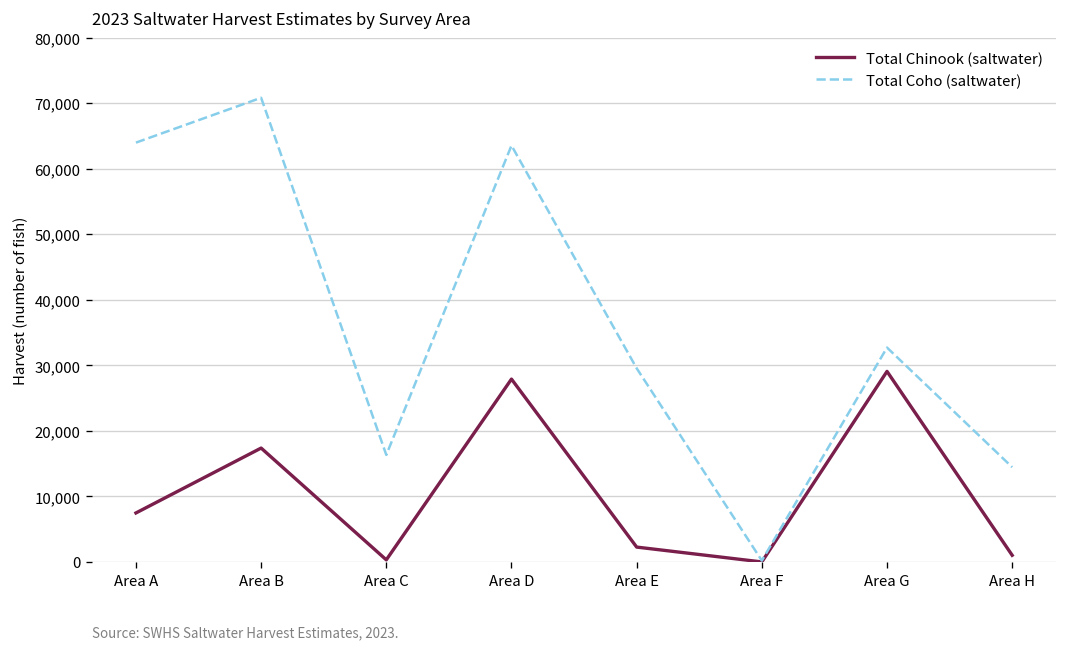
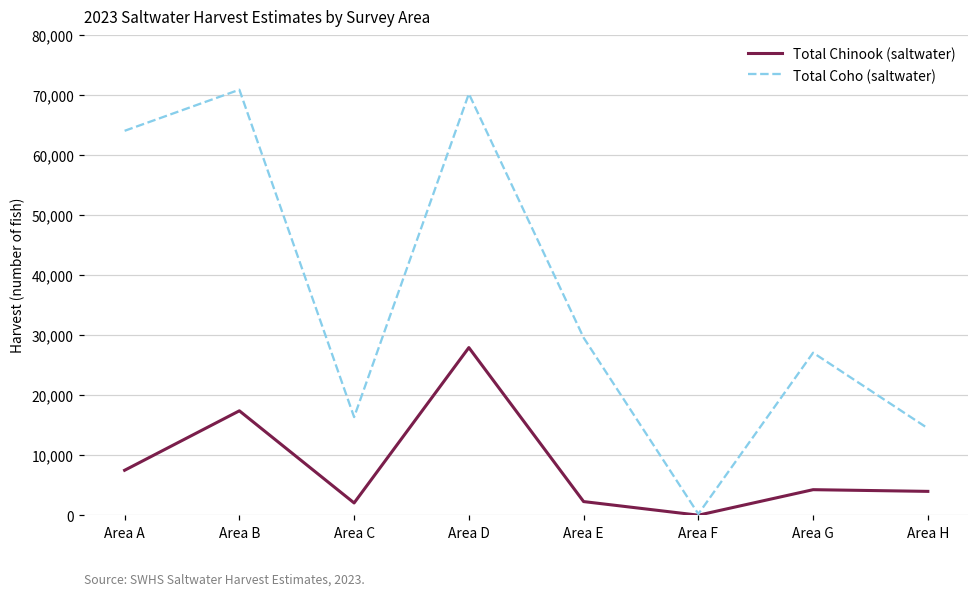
Total Chinook (saltwater), Area C: 0 -> 2,000
Total Coho (saltwater), Area D: 64,000 -> 70,000
Total Chinook (saltwater), Area G: 29,000 -> 4,000
Total Coho (saltwater), Area G: 33,000 -> 27,000
Total Chinook (saltwater), Area H: 1,000 -> 4,000
